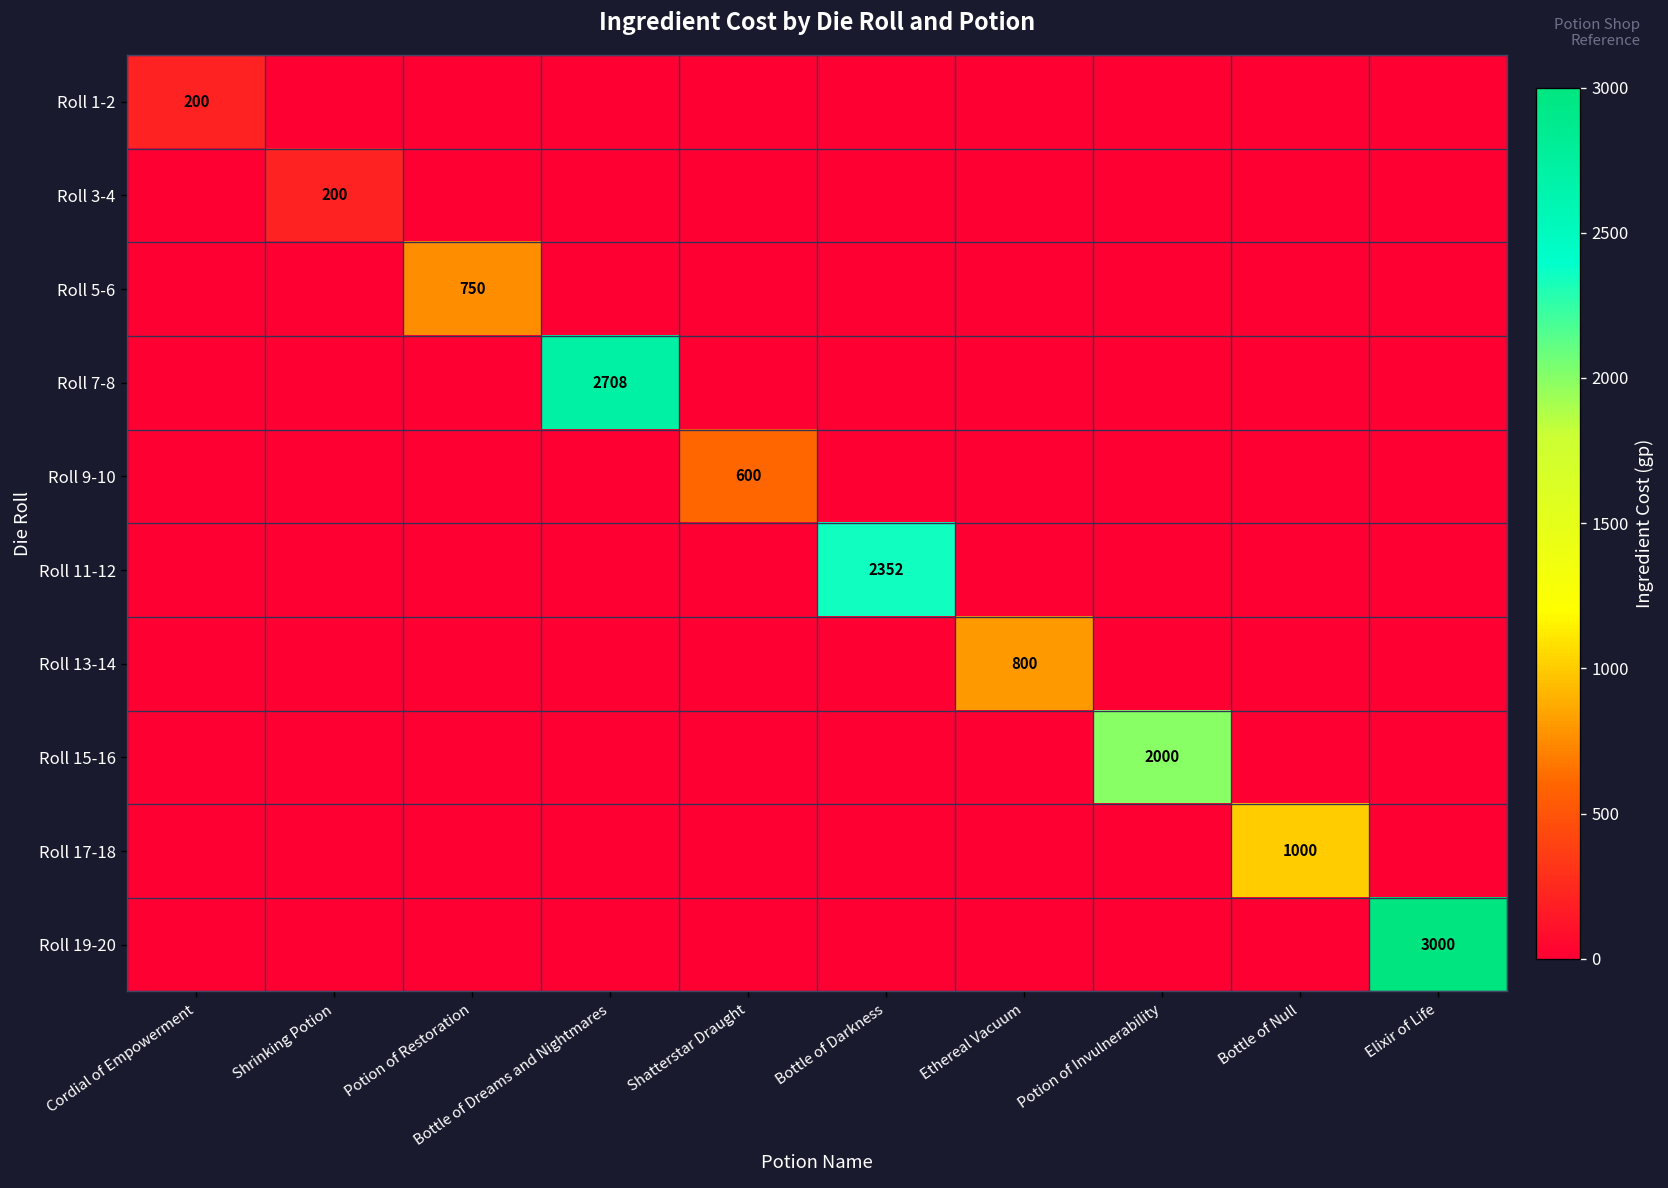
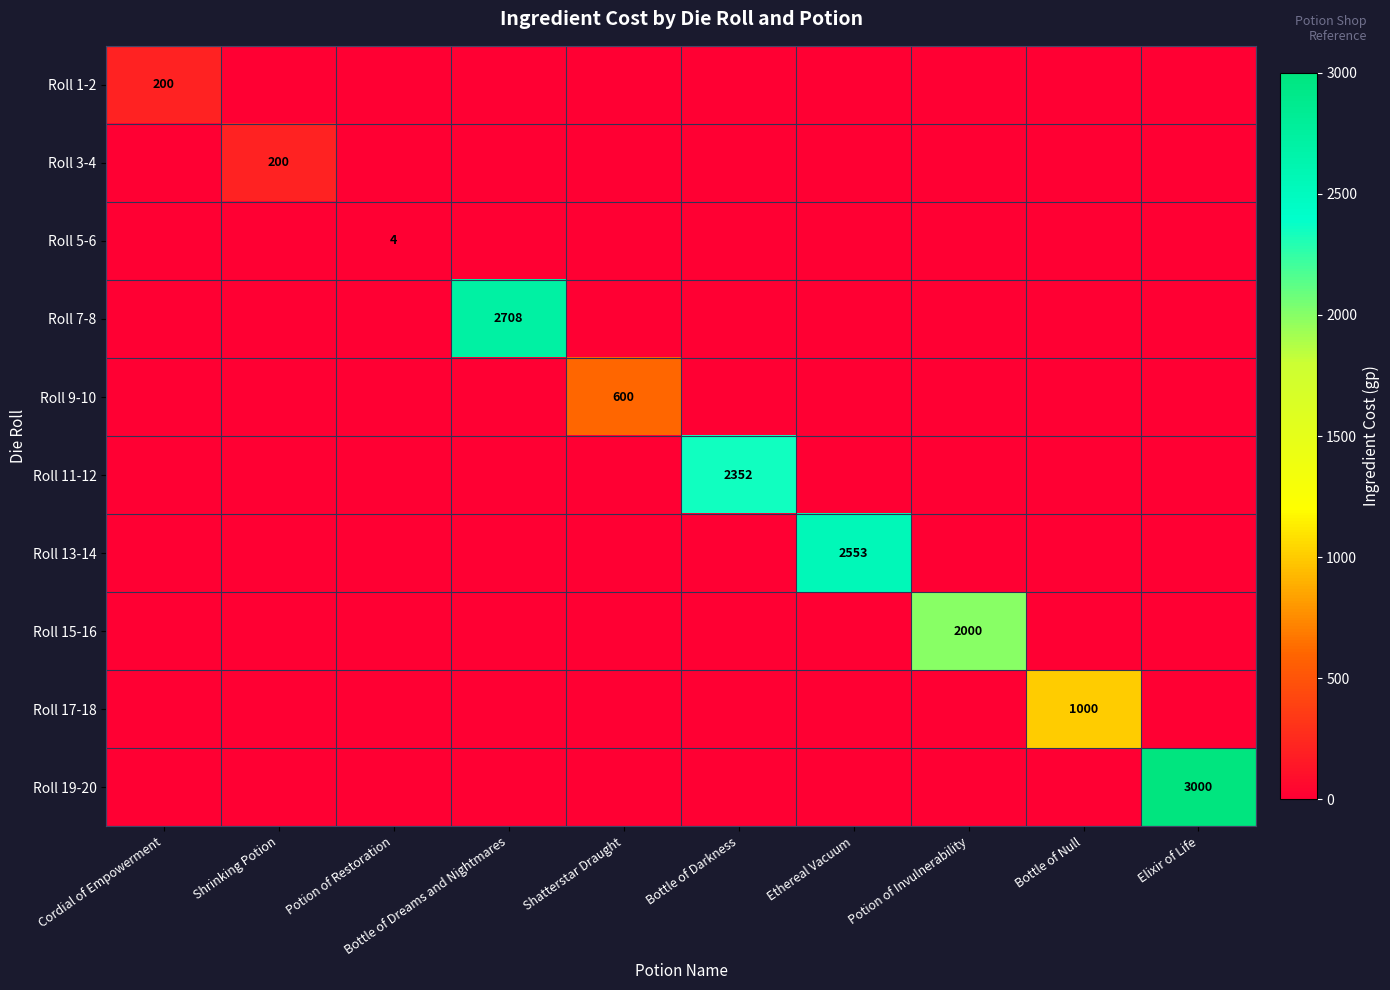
Roll 5-6, Potion of Restoration: 750 -> 4
Roll 13-14, Ethereal Vacuum: 800 -> 2553
